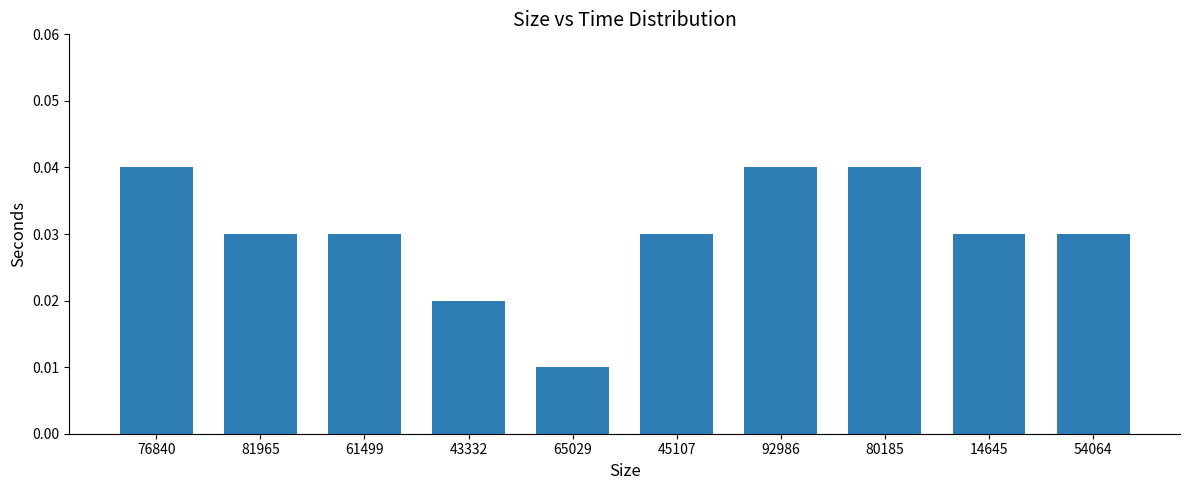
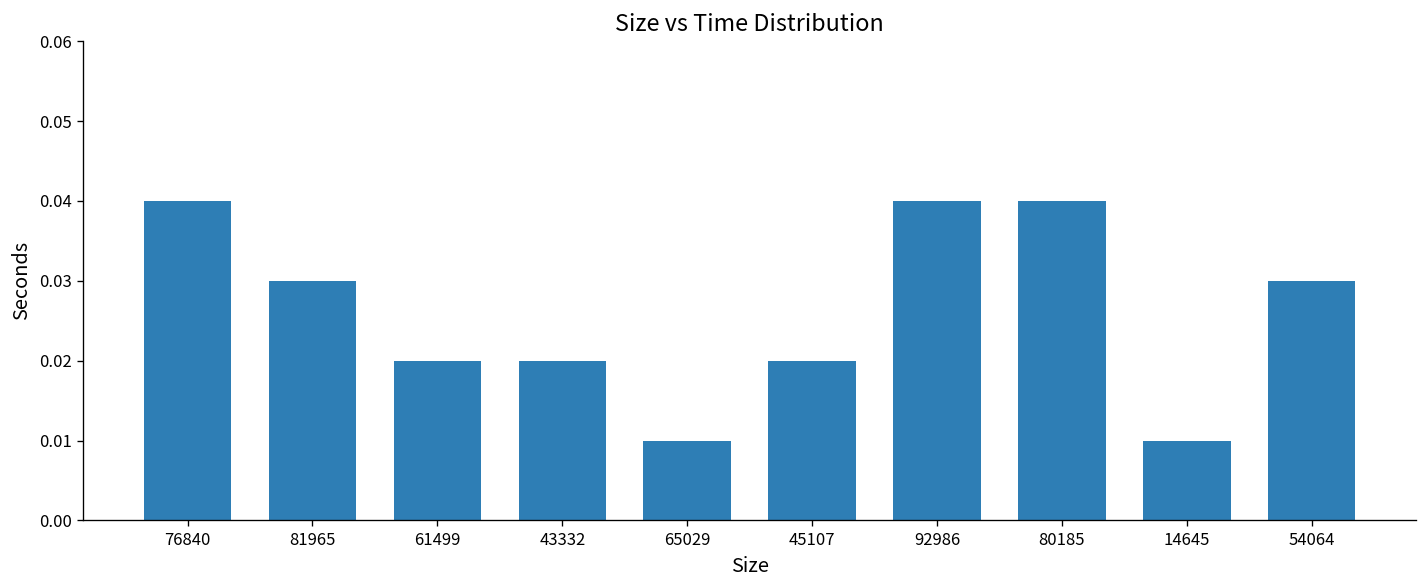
61499: 0.03 -> 0.02
45107: 0.03 -> 0.02
14645: 0.03 -> 0.01
